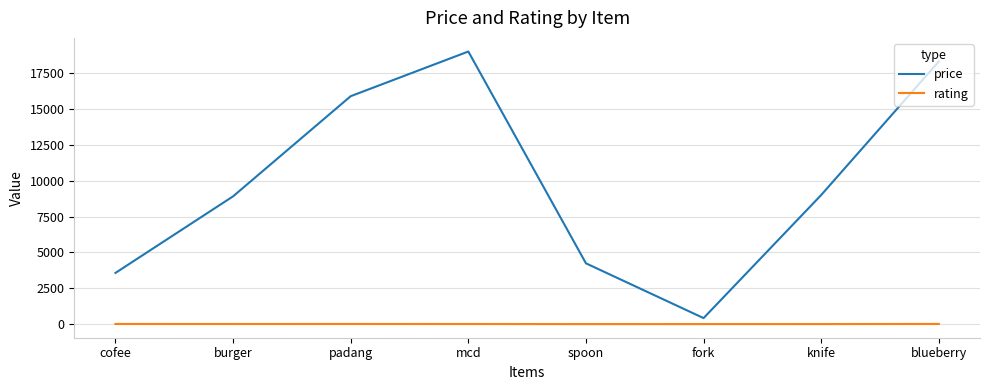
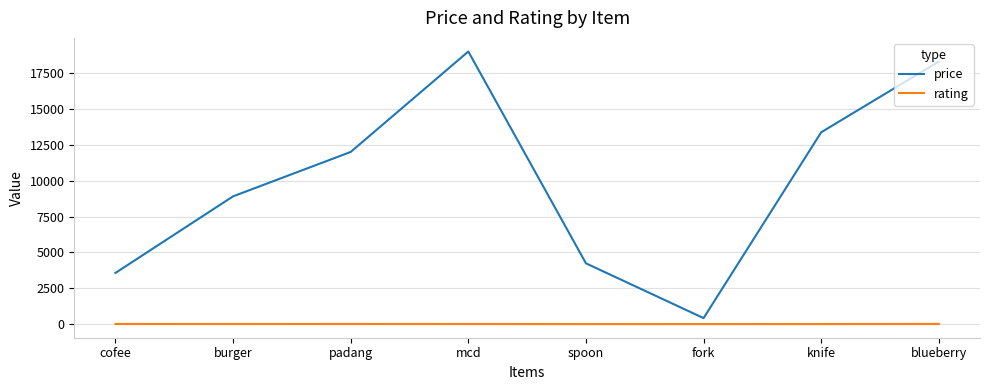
price, padang: 15900 -> 12000
price, knife: 9000 -> 13400
